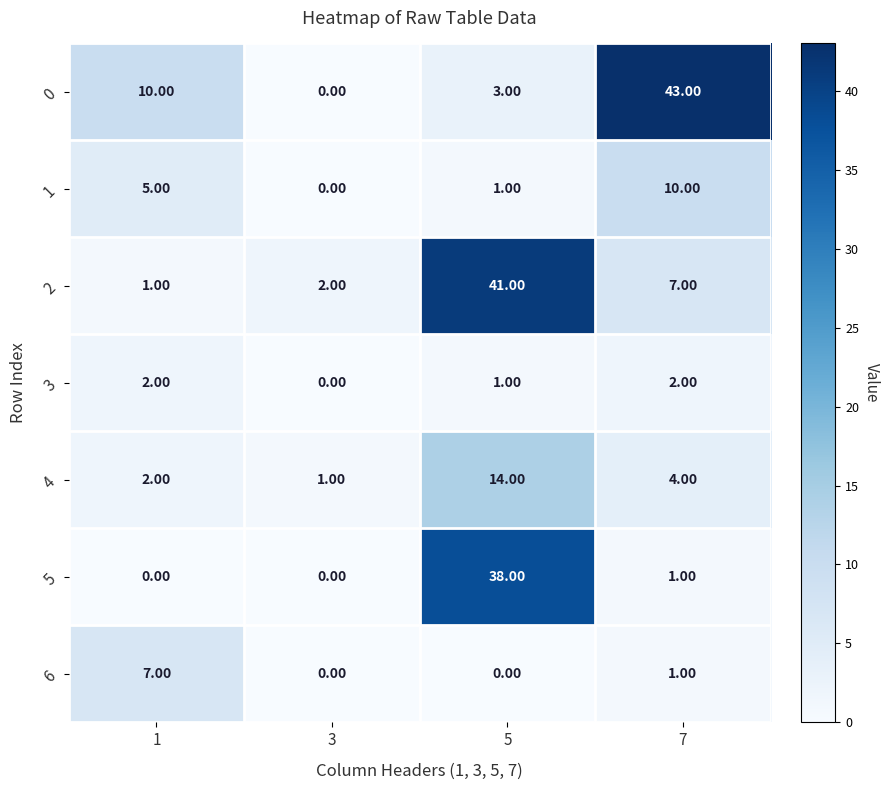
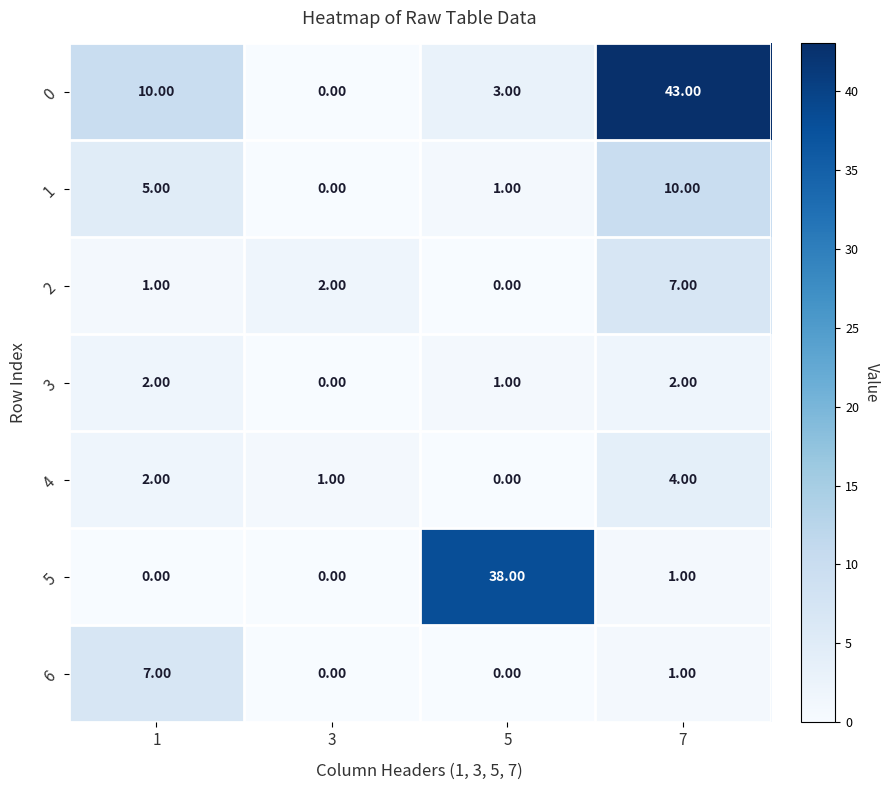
2, 5: 41.00 -> 0.00
4, 5: 14.00 -> 0.00
